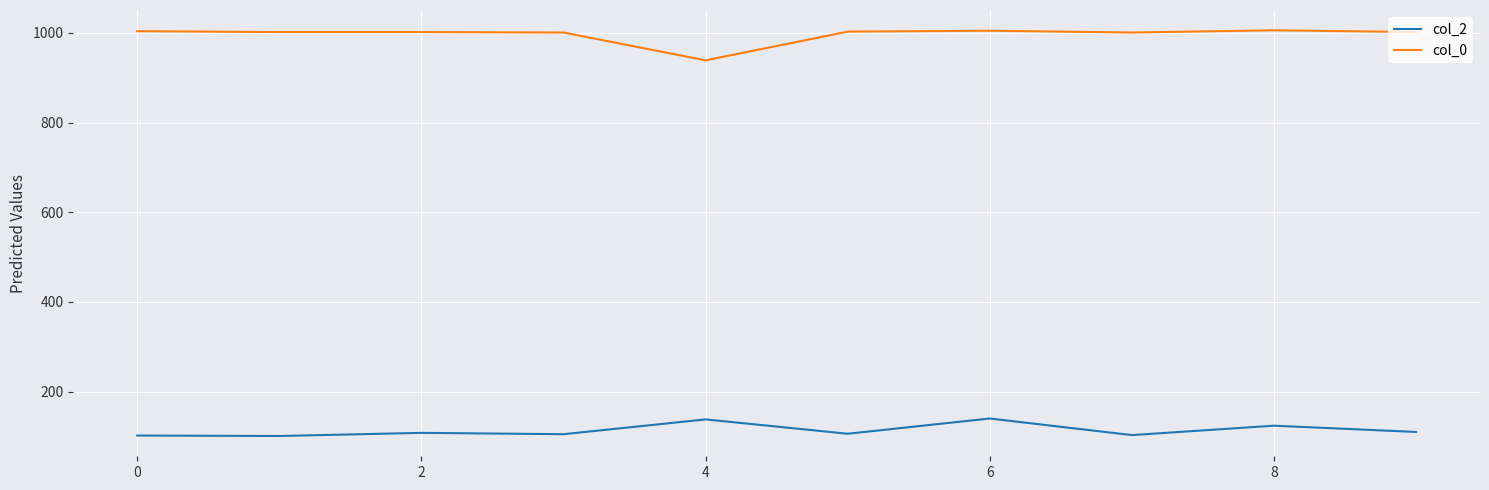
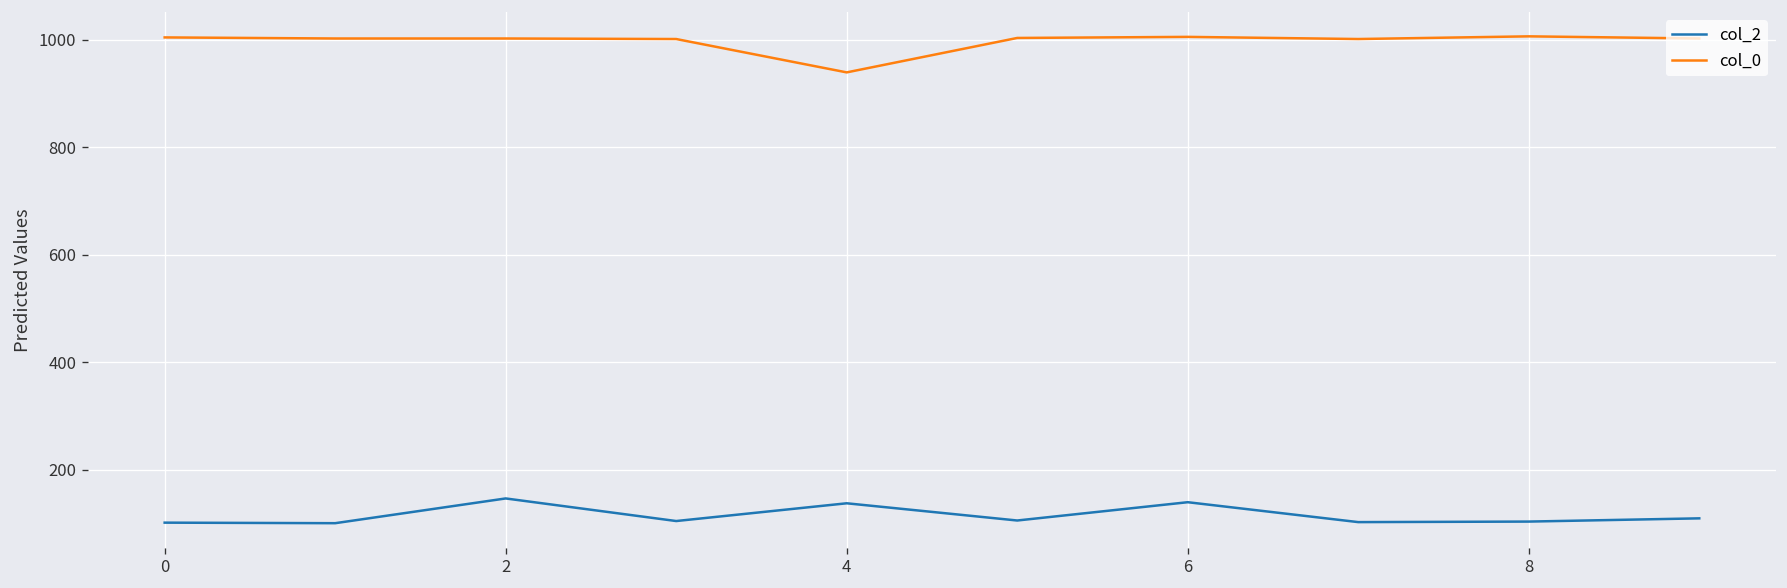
col_2, 2: 110 -> 150
col_2, 8: 120 -> 100
